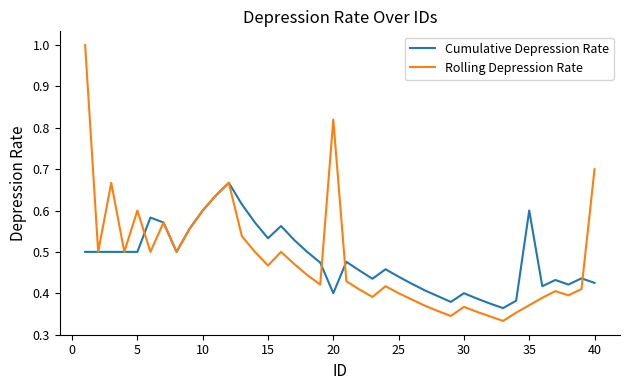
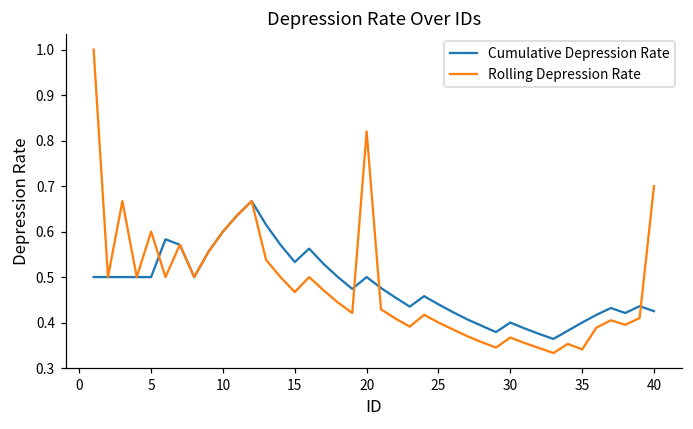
Cumulative Depression Rate, 20: 0.4 -> 0.5
Cumulative Depression Rate, 35: 0.6 -> 0.4
Rolling Depression Rate, 35: 0.37 -> 0.34
